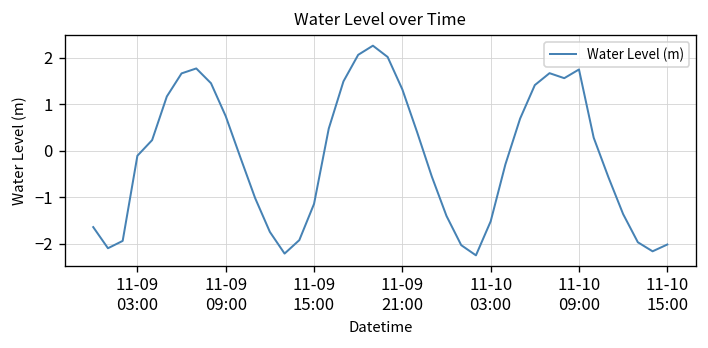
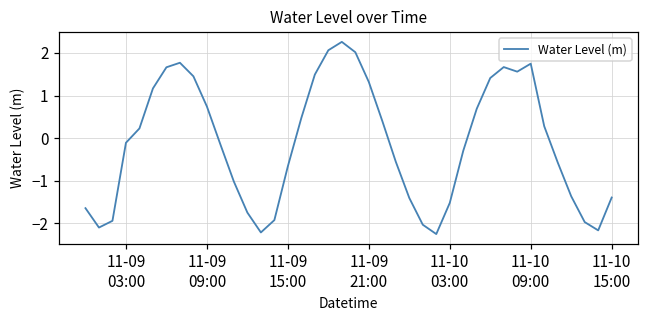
11-09 15:00: -1.1 -> -0.7
11-10 15:00: -2.0 -> -1.4
